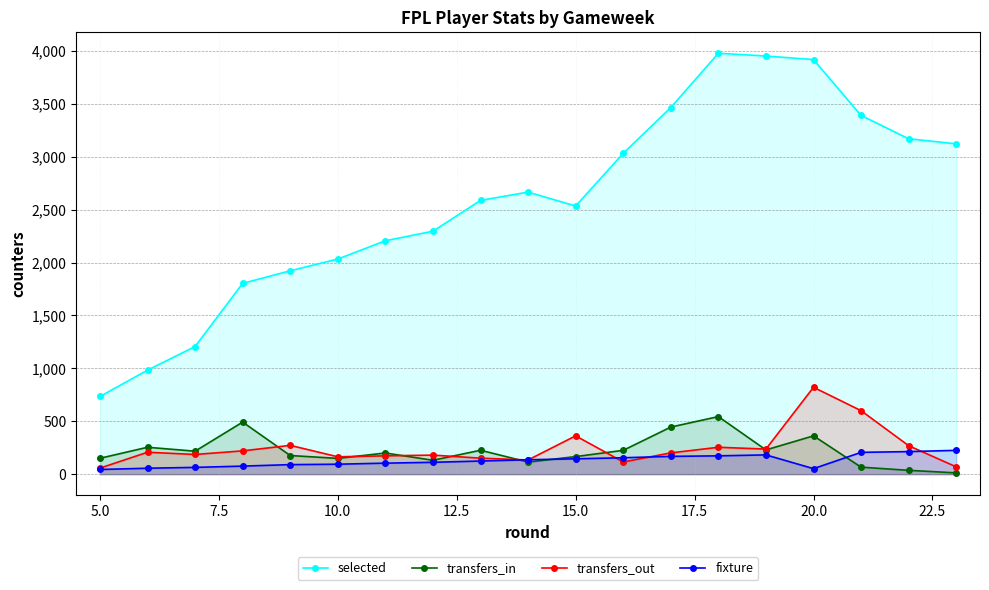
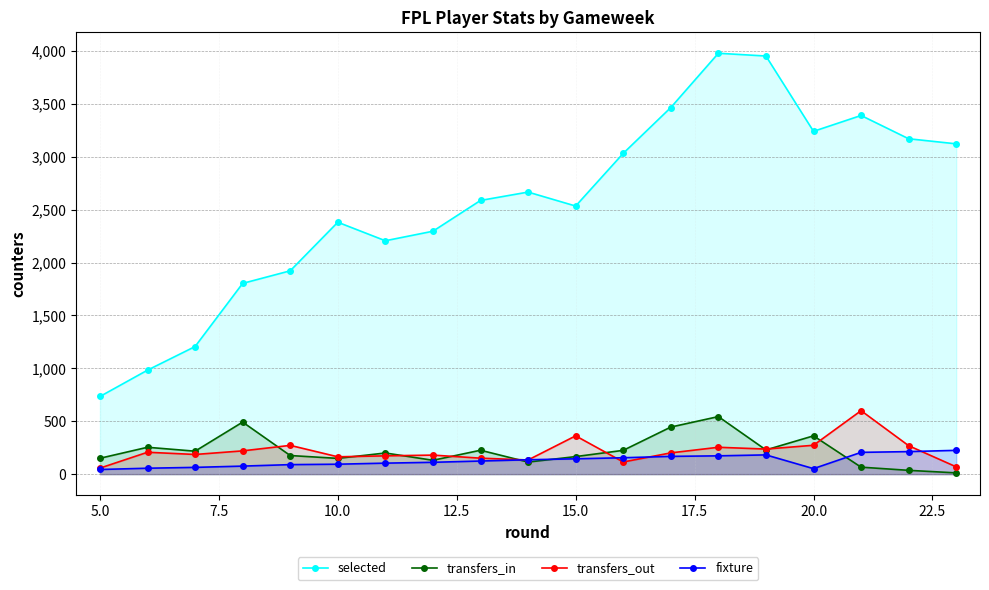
selected, 10.0: 2,030 -> 2,380
selected, 20.0: 3,920 -> 3,240
transfers_out, 20.0: 820 -> 270
